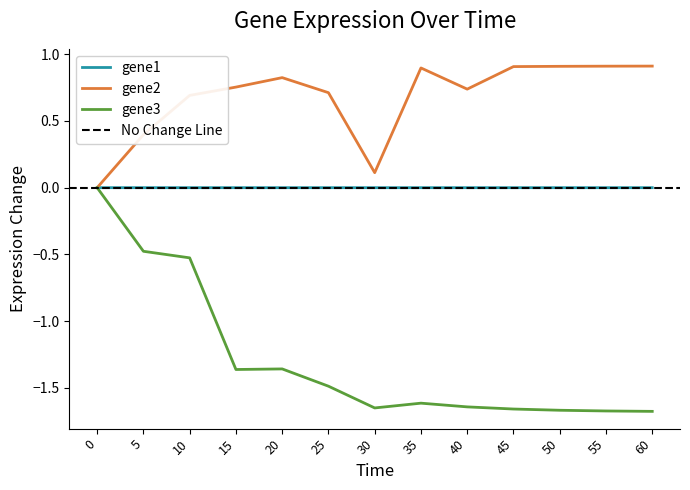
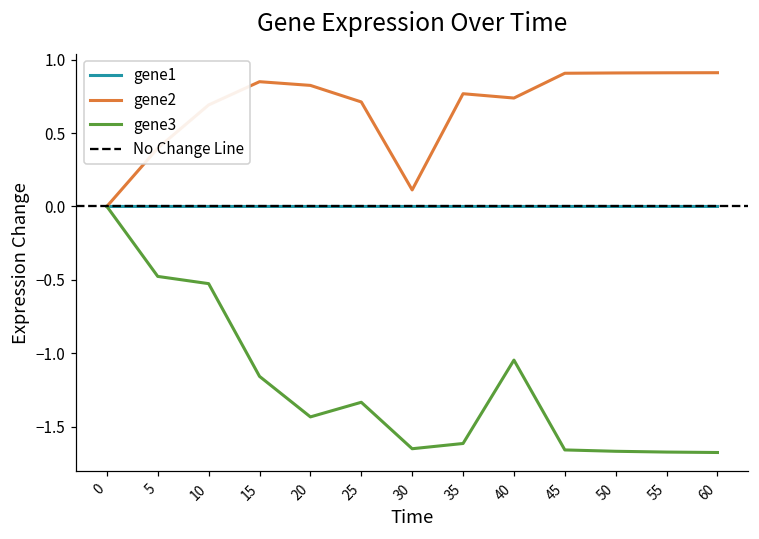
gene2, 15: 0.75 -> 0.85
gene3, 15: -1.36 -> -1.16
gene3, 20: -1.36 -> -1.43
gene3, 25: -1.49 -> -1.33
gene2, 35: 0.90 -> 0.77
gene3, 40: -1.64 -> -1.05
